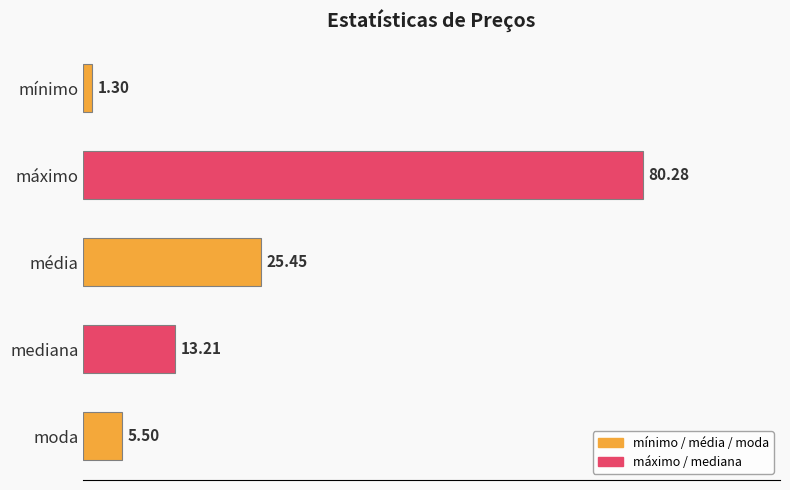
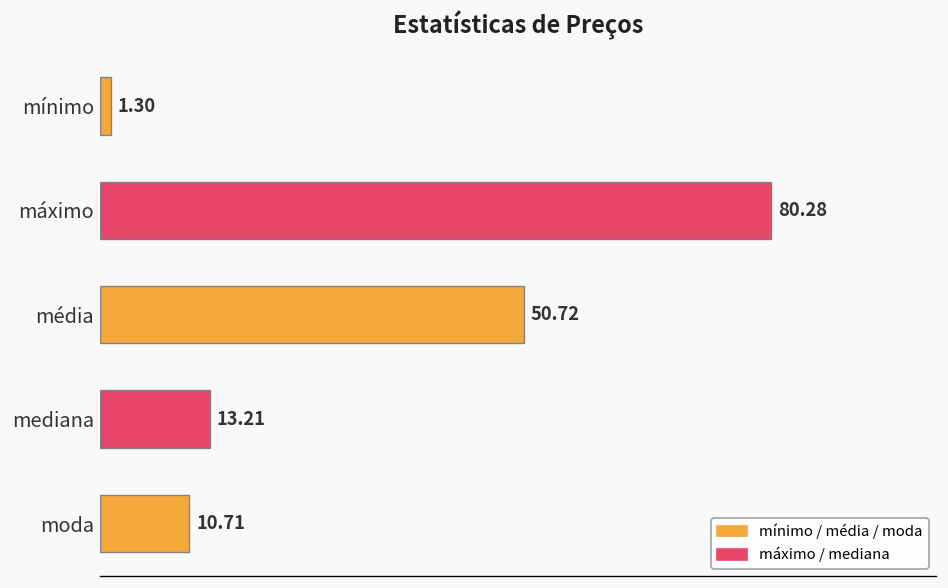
média: 25.45 -> 50.72
moda: 5.50 -> 10.71
